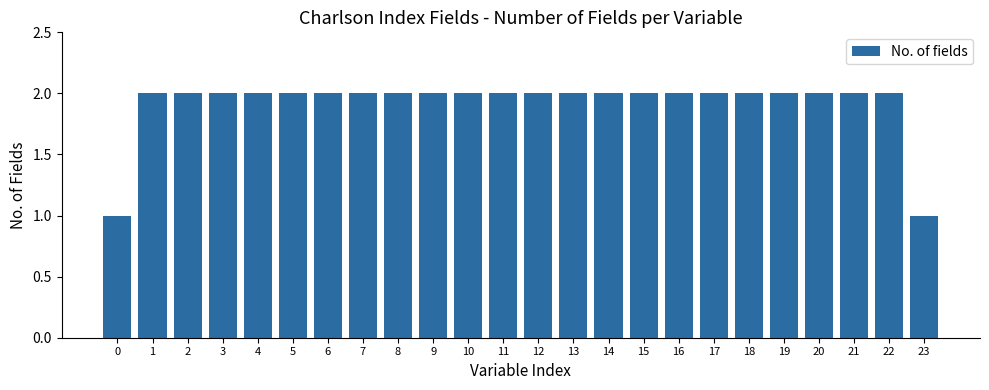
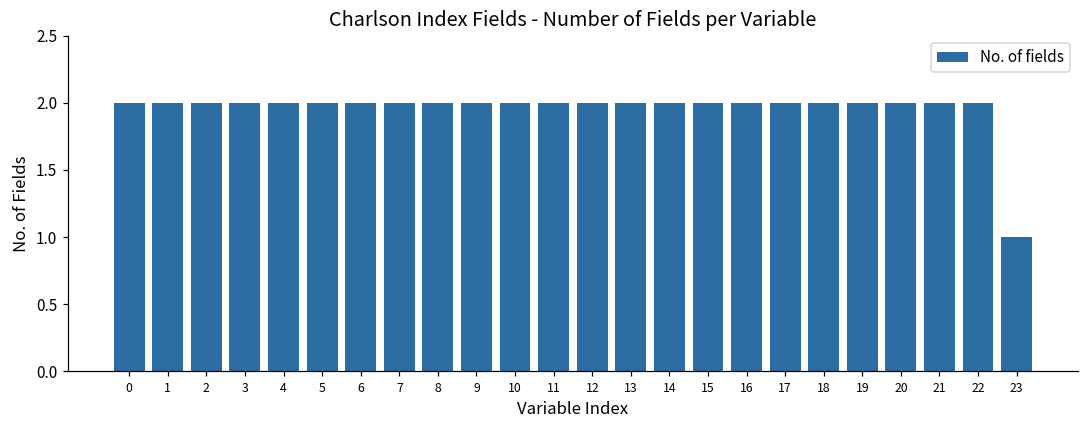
0: 1 -> 2
